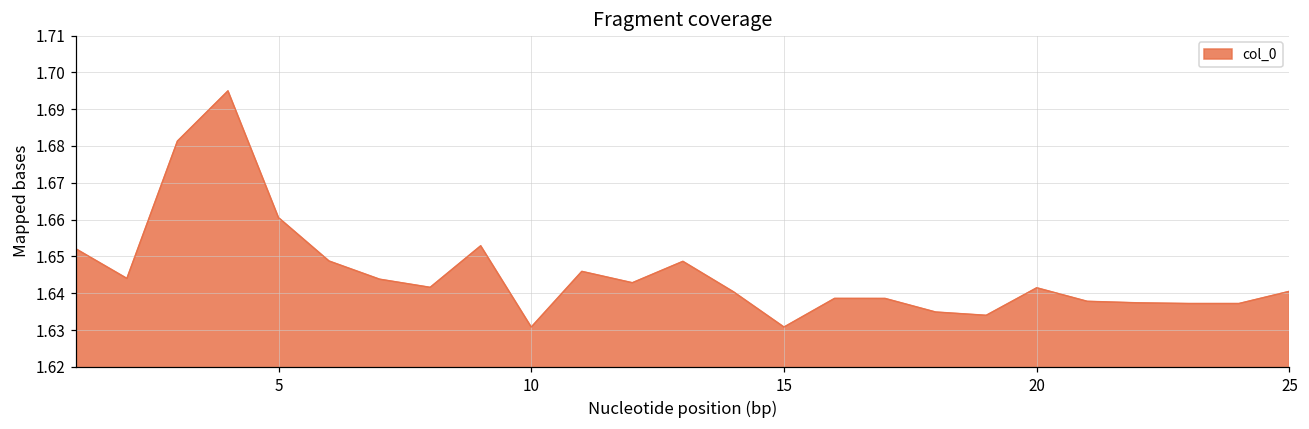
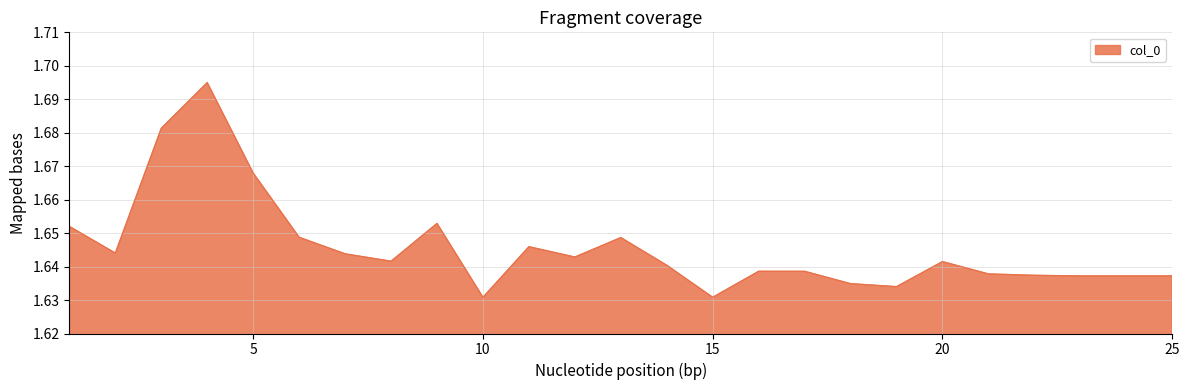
5: 1.661 -> 1.668
25: 1.641 -> 1.637
